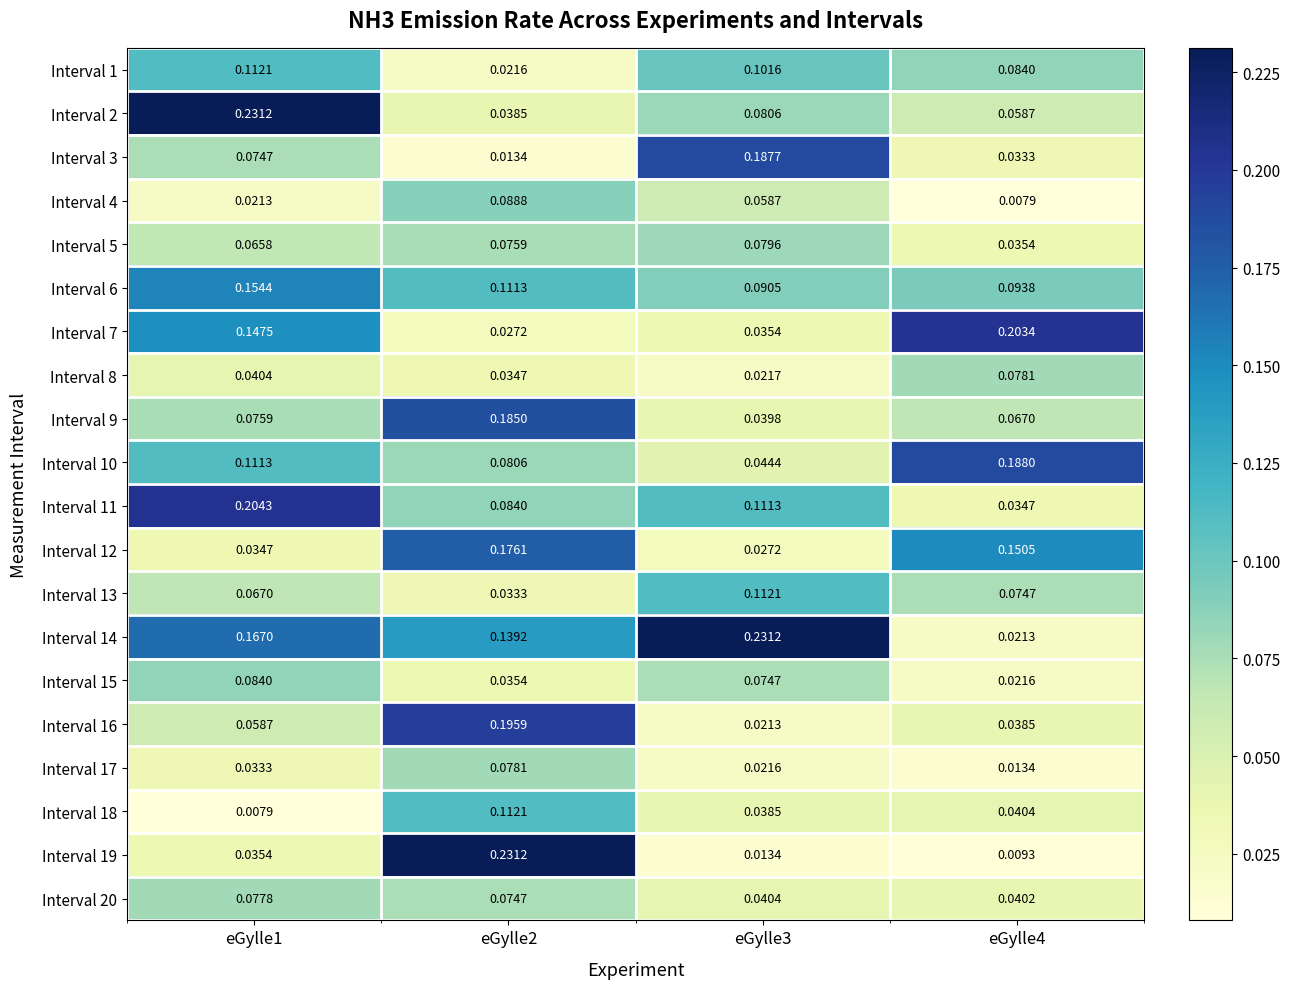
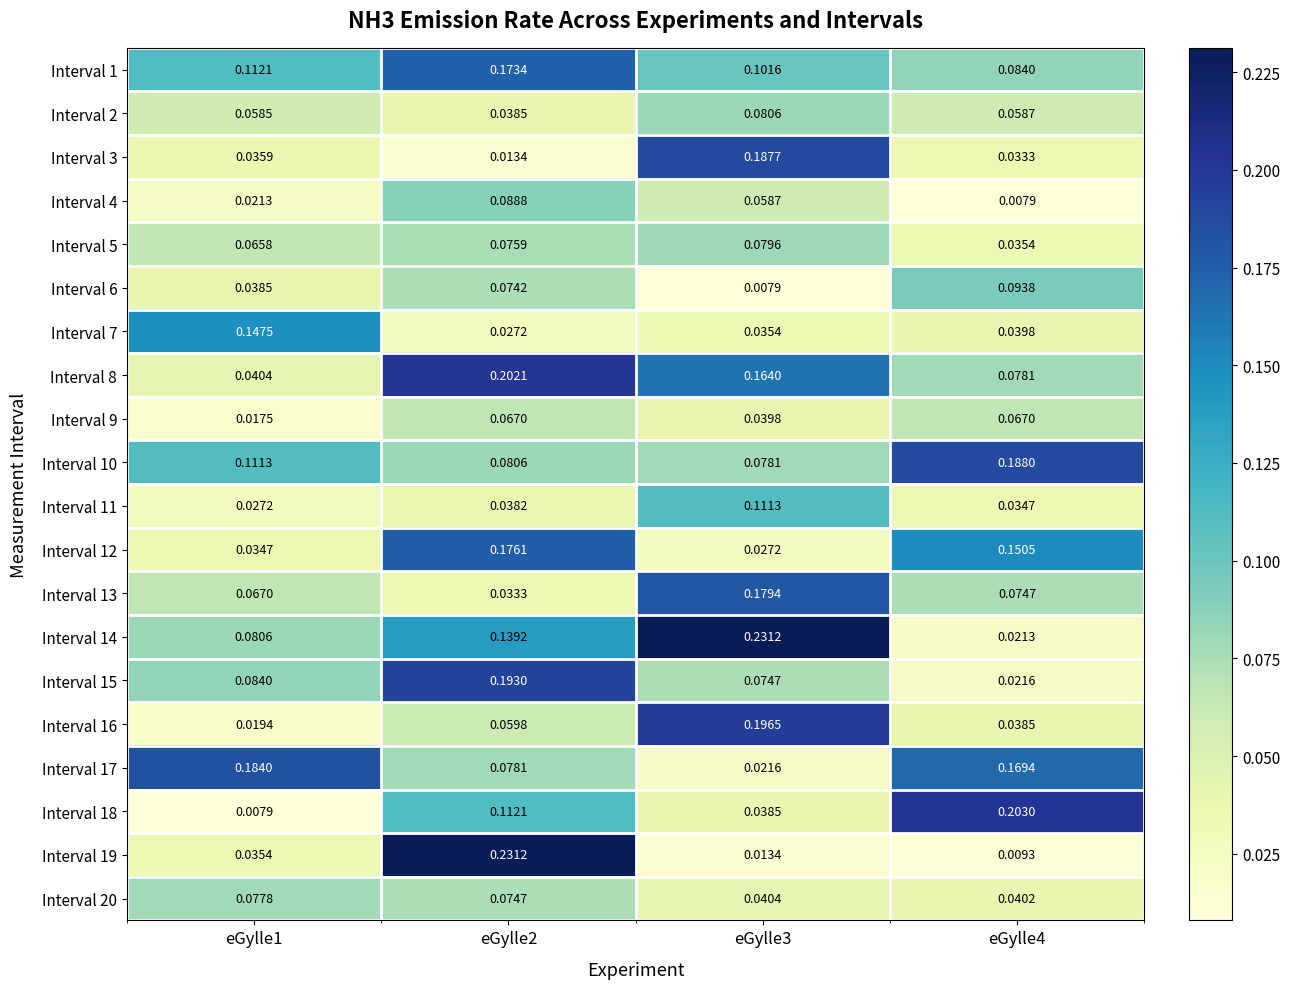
Interval 1, eGylle2: 0.0216 -> 0.1734
Interval 2, eGylle1: 0.2312 -> 0.0585
Interval 3, eGylle1: 0.0747 -> 0.0359
Interval 6, eGylle1: 0.1544 -> 0.0385
Interval 6, eGylle2: 0.1113 -> 0.0742
Interval 6, eGylle3: 0.0905 -> 0.0079
Interval 7, eGylle4: 0.2034 -> 0.0398
Interval 8, eGylle2: 0.0347 -> 0.2021
Interval 8, eGylle3: 0.0217 -> 0.1640
Interval 9, eGylle1: 0.0759 -> 0.0175
Interval 9, eGylle2: 0.1850 -> 0.0670
Interval 10, eGylle3: 0.0444 -> 0.0781
Interval 11, eGylle1: 0.2043 -> 0.0272
Interval 11, eGylle2: 0.0840 -> 0.0382
Interval 13, eGylle3: 0.1121 -> 0.1794
Interval 14, eGylle1: 0.1670 -> 0.0806
Interval 15, eGylle2: 0.0354 -> 0.1930
Interval 16, eGylle1: 0.0587 -> 0.0194
Interval 16, eGylle2: 0.1959 -> 0.0598
Interval 16, eGylle3: 0.0213 -> 0.1965
Interval 17, eGylle1: 0.0333 -> 0.1840
Interval 17, eGylle4: 0.0134 -> 0.1694
Interval 18, eGylle4: 0.0404 -> 0.2030
